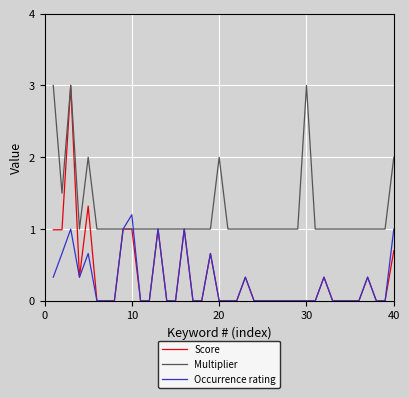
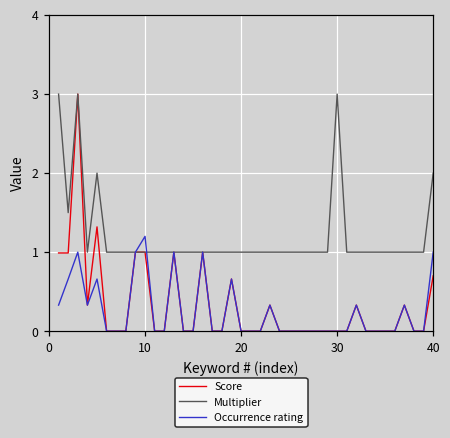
Multiplier, 20: 2 -> 1
